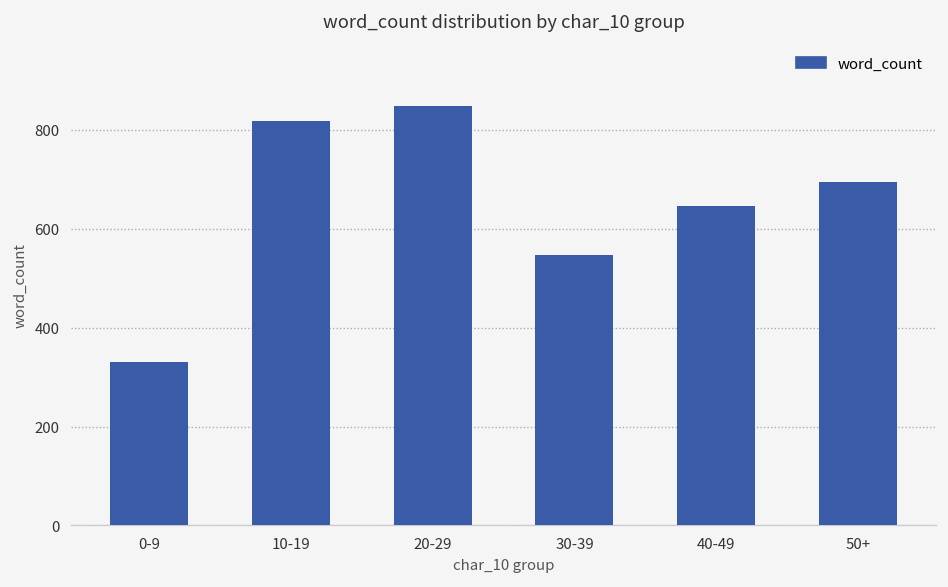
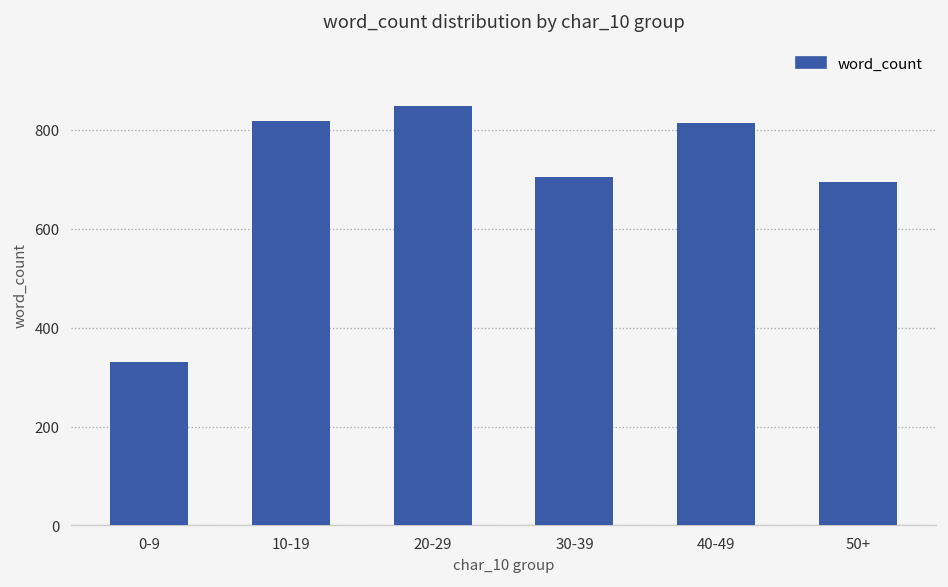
30-39: 550 -> 710
40-49: 650 -> 810
